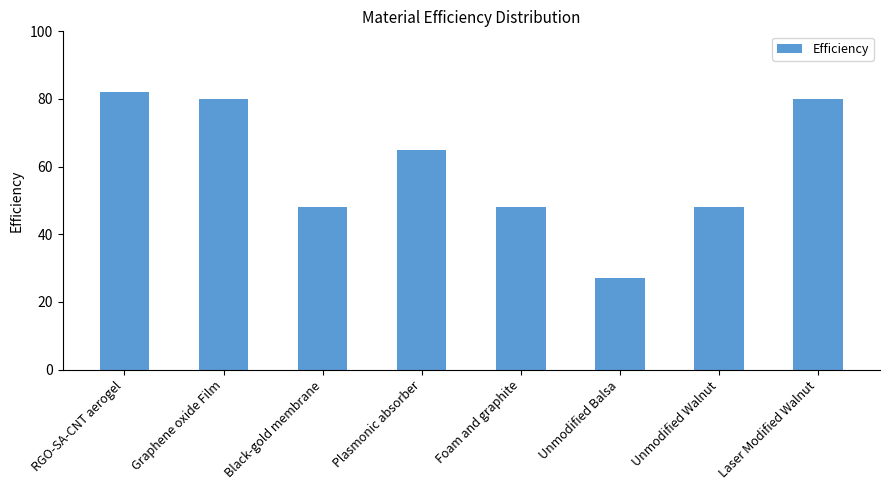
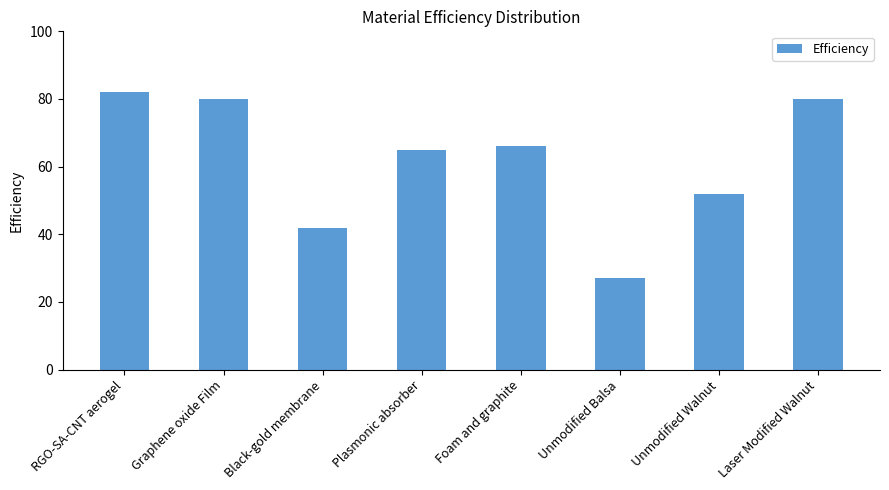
Black-gold membrane: 48 -> 42
Foam and graphite: 48 -> 66
Unmodified Walnut: 48 -> 52
